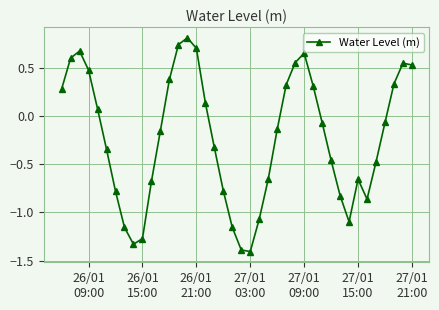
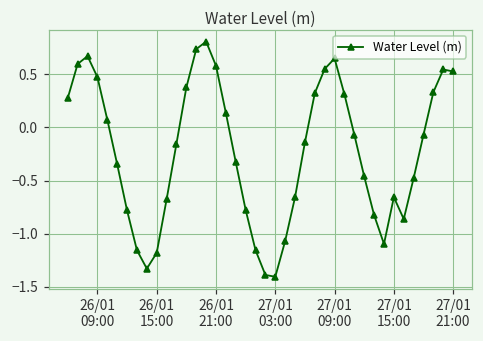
26/01 15:00: -1.3 -> -1.2
26/01 21:00: 0.7 -> 0.6
